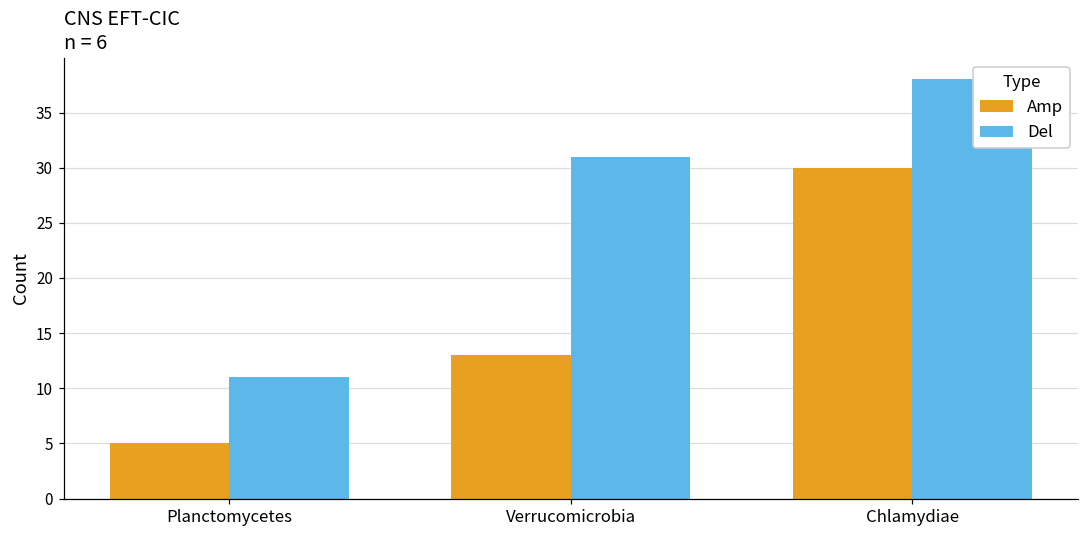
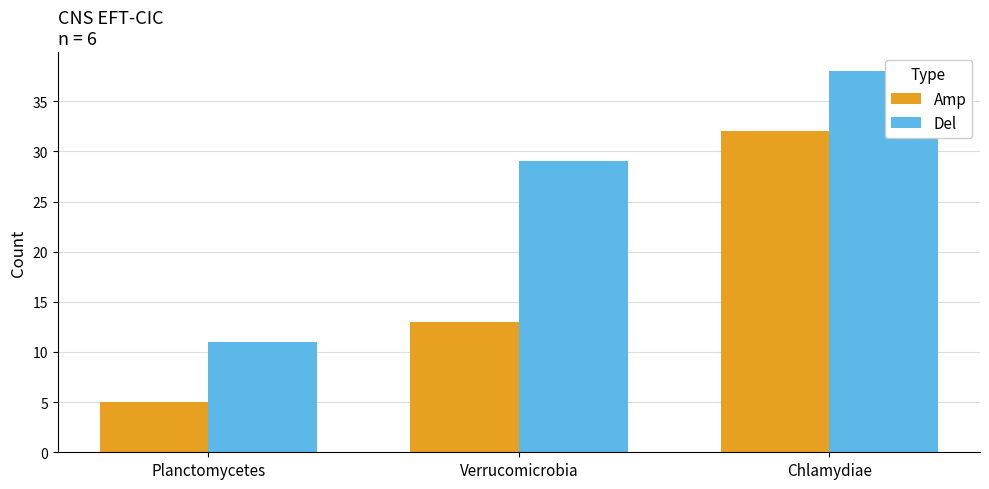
Del, Verrucomicrobia: 31 -> 29
Amp, Chlamydiae: 30 -> 32
